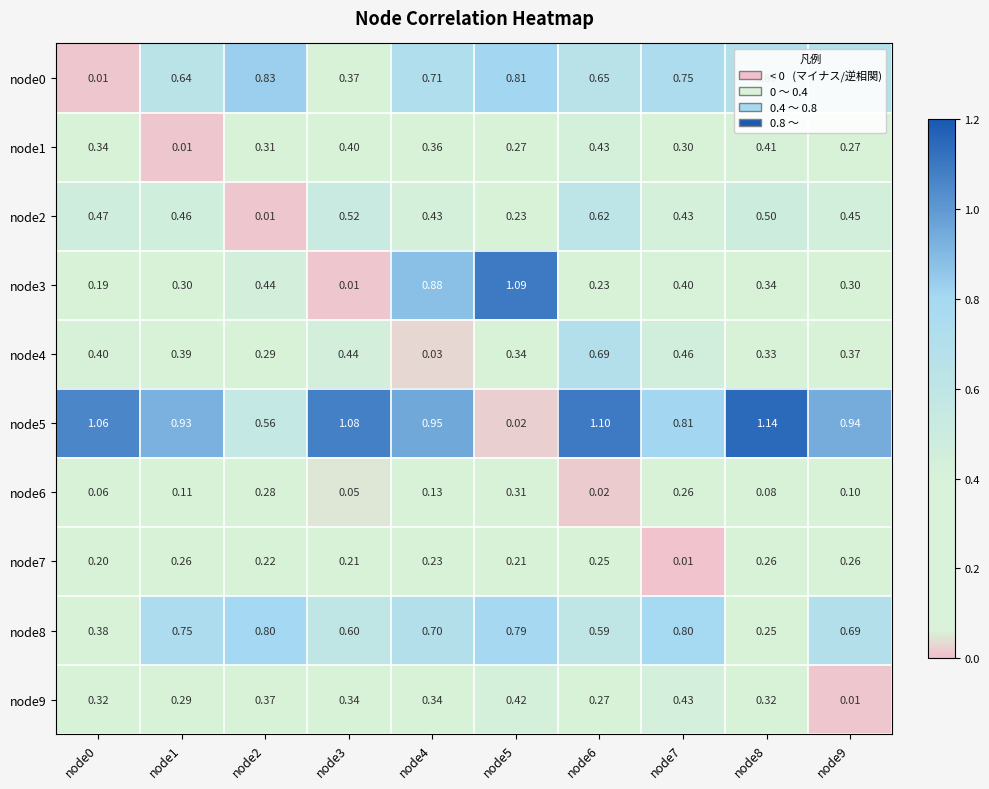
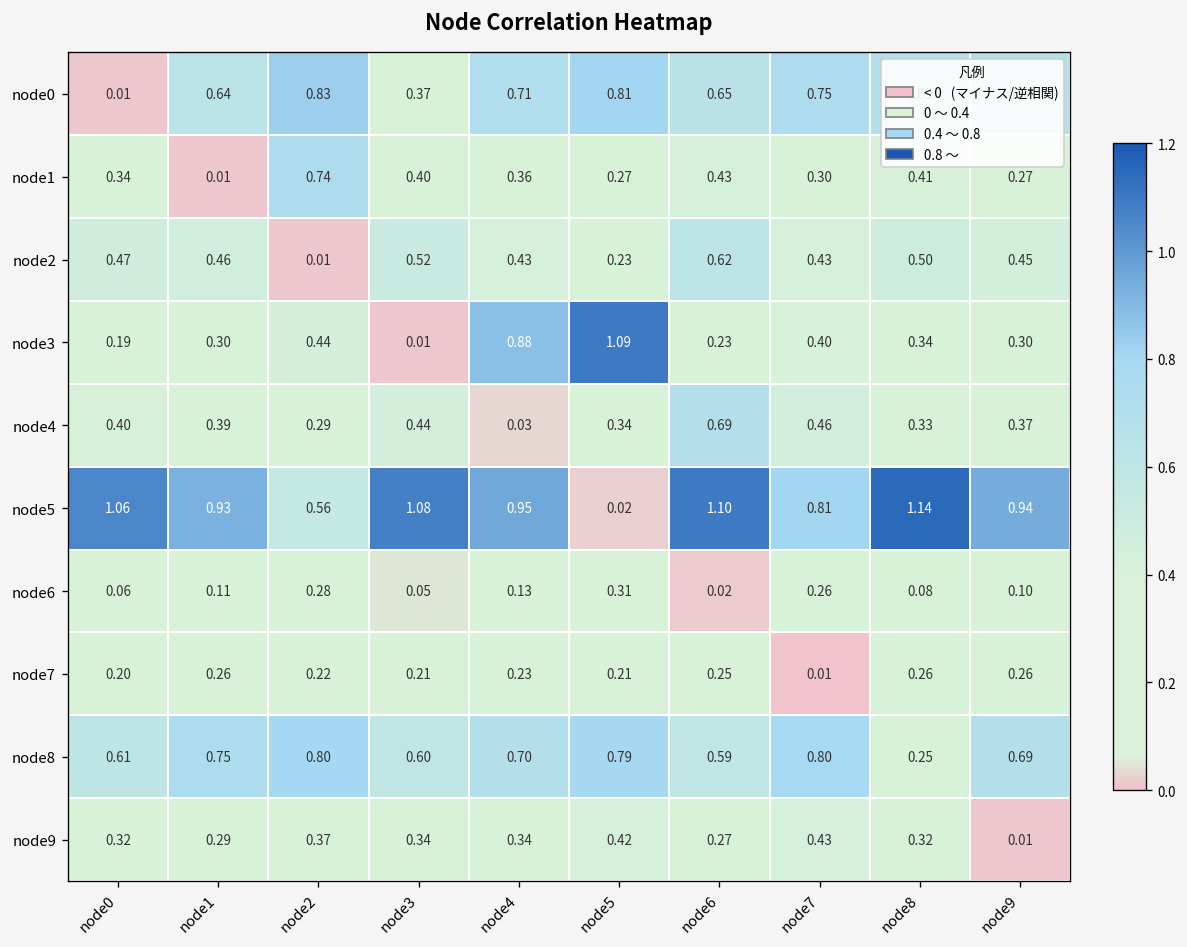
node1, node2: 0.31 -> 0.74
node8, node0: 0.38 -> 0.61
